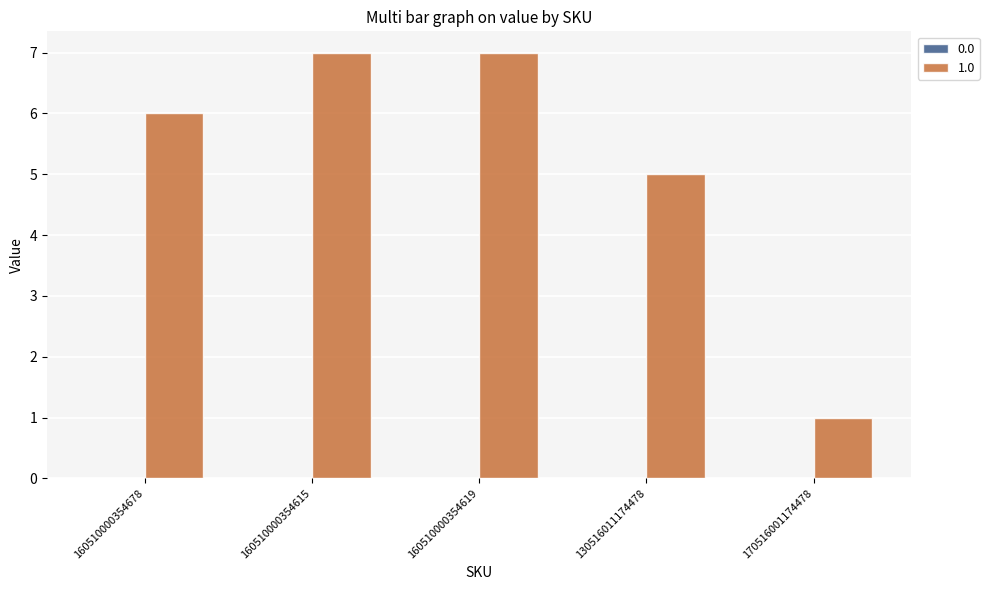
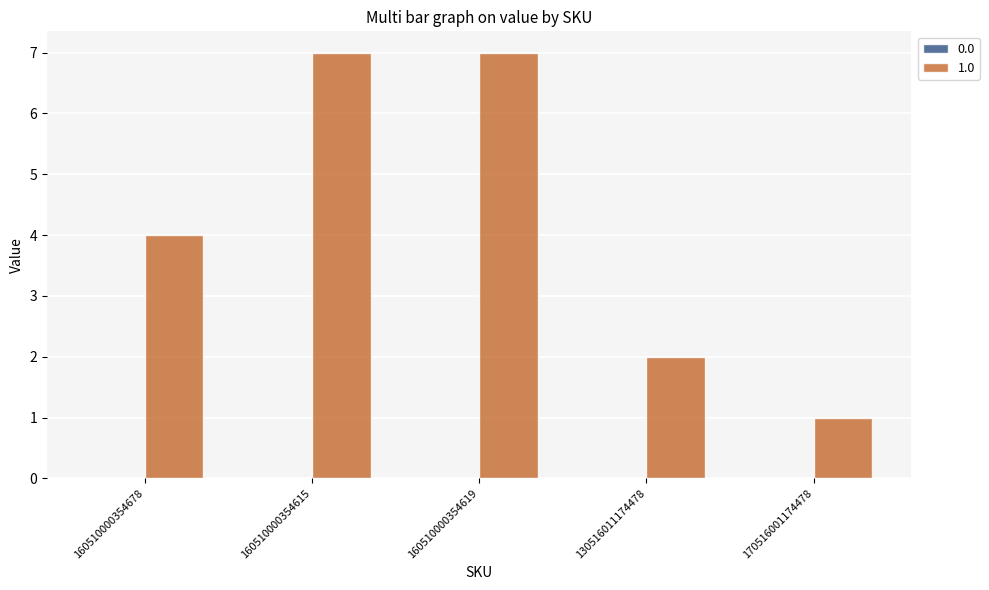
1.0, 160510000354678: 6 -> 4
1.0, 130516011174478: 5 -> 2
